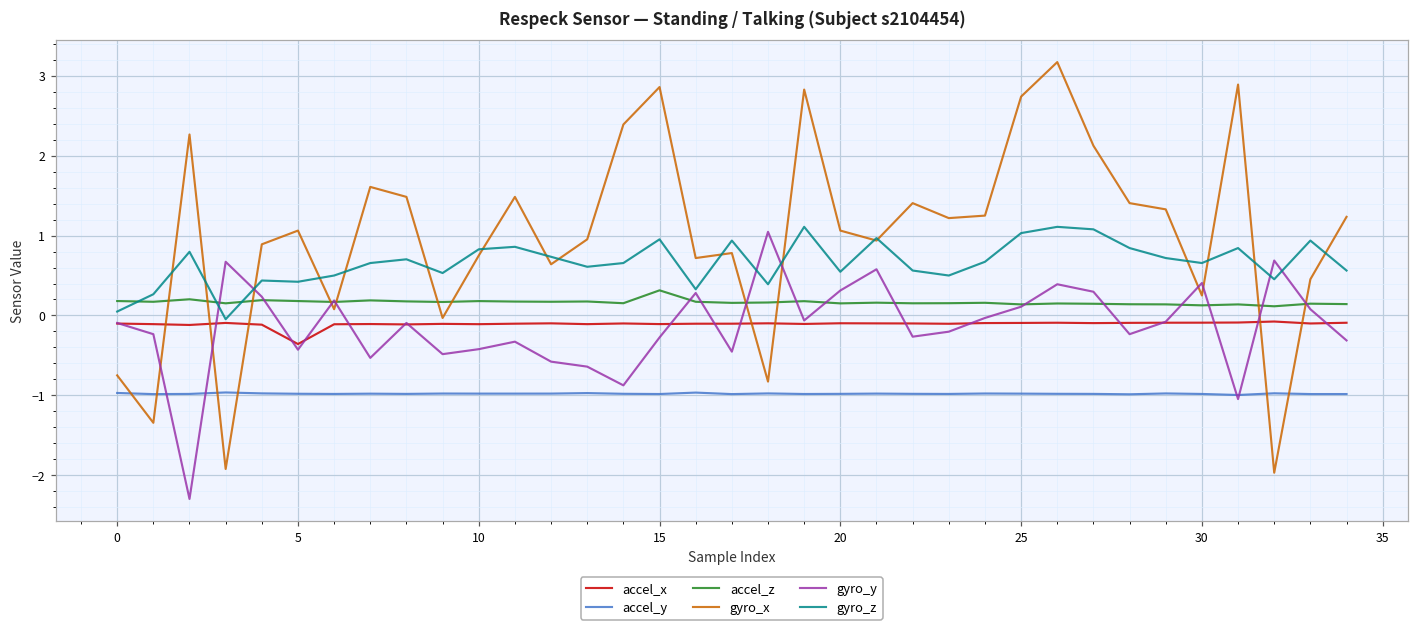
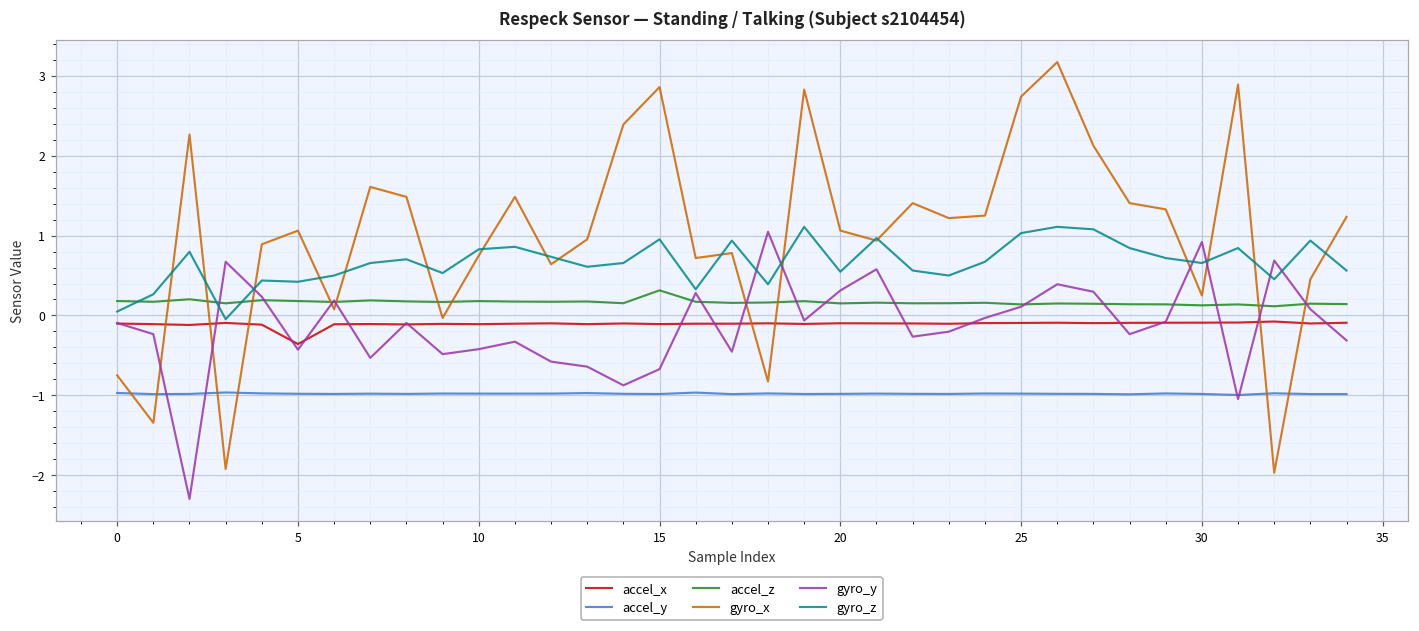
gyro_y, 15: -0.3 -> -0.7
gyro_y, 30: 0.4 -> 0.9
